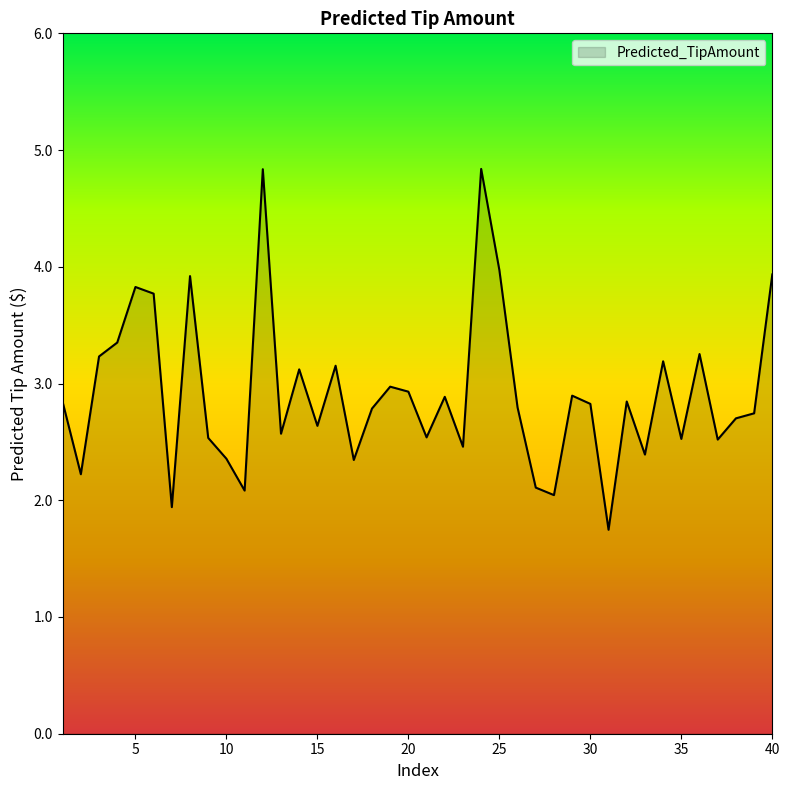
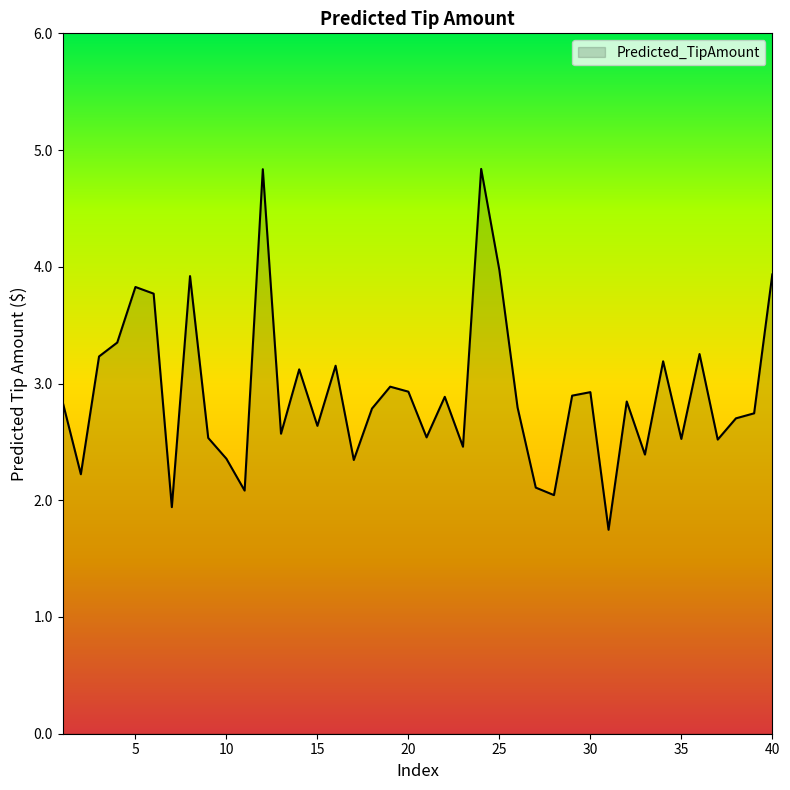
30: 2.83 -> 2.93
